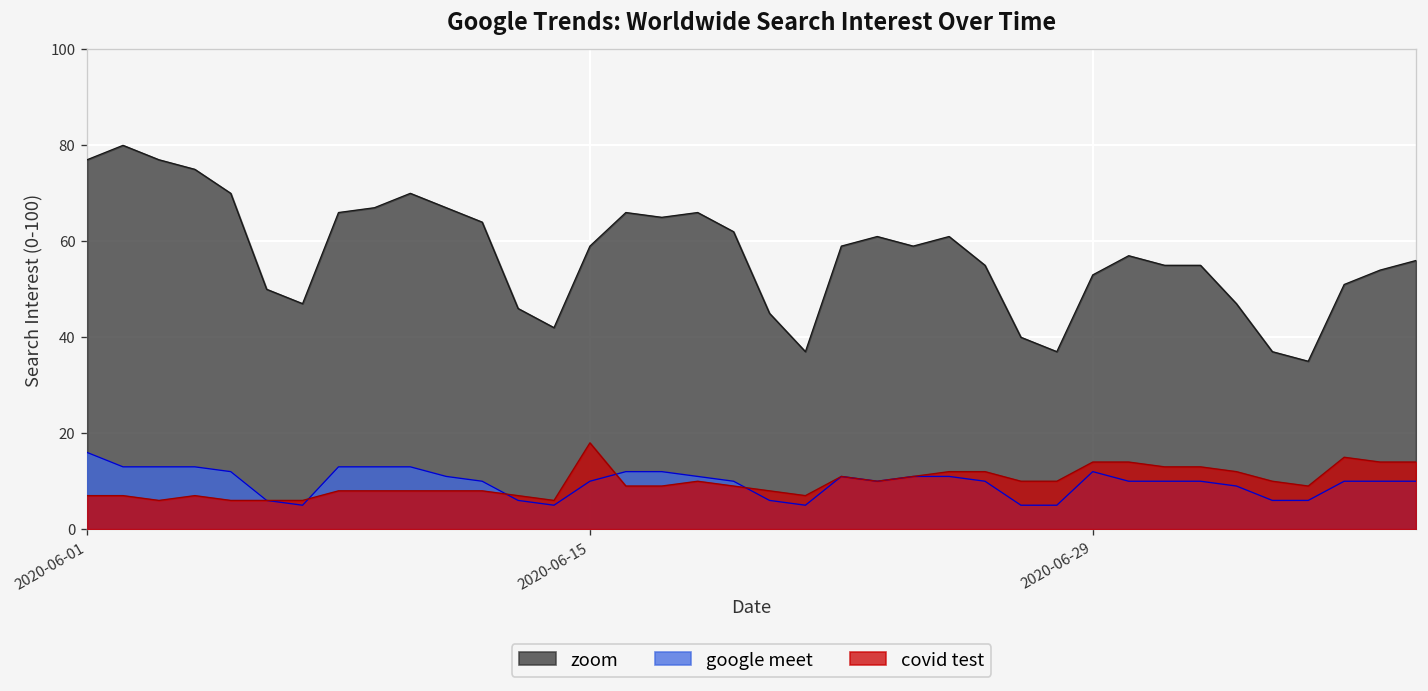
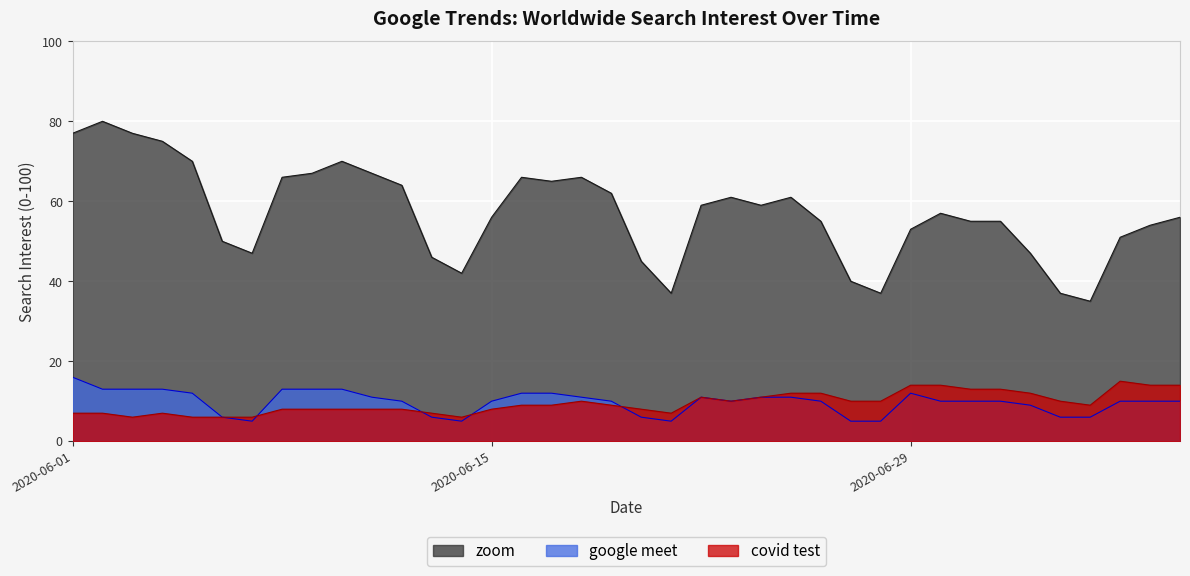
zoom, 2020-06-15: 59 -> 56
covid test, 2020-06-15: 18 -> 8
